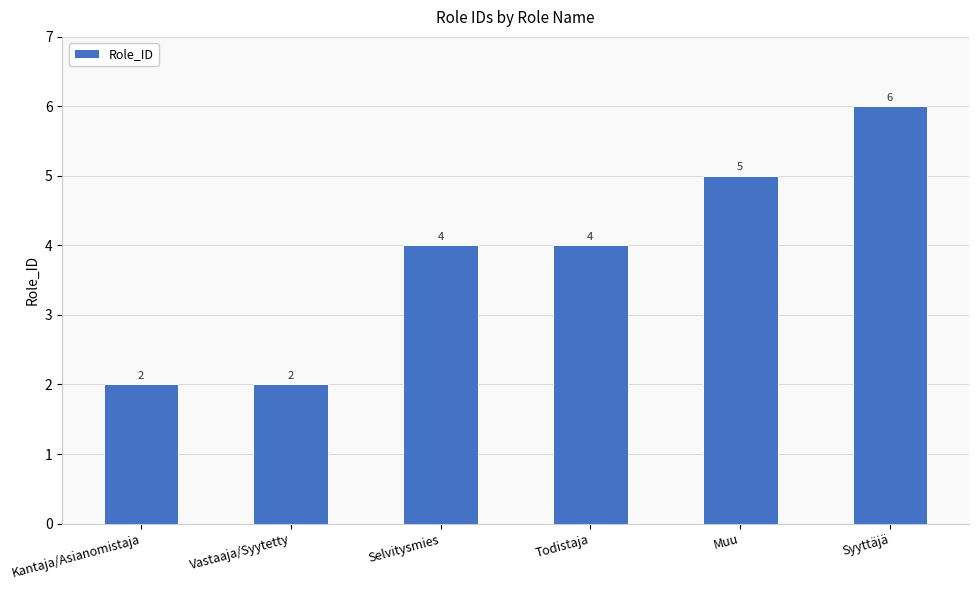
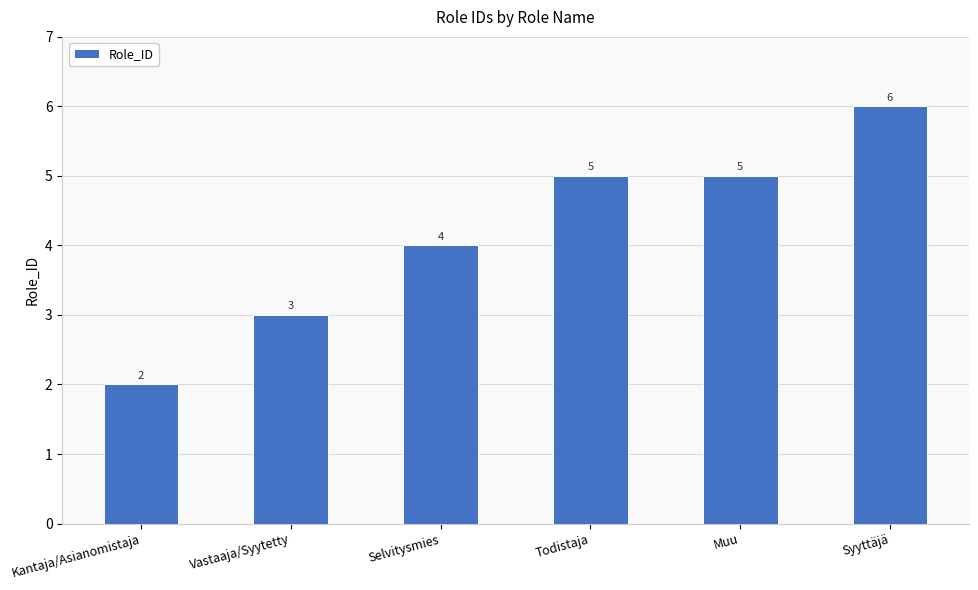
Vastaaja/Syytetty: 2 -> 3
Todistaja: 4 -> 5
